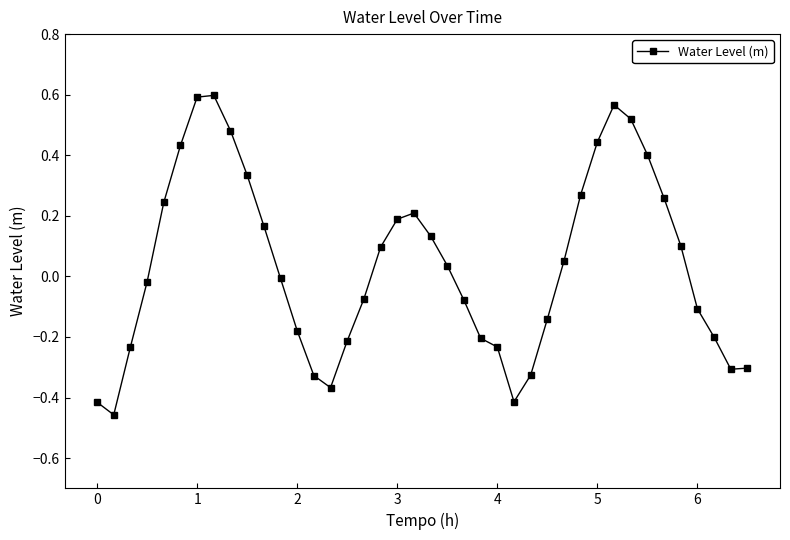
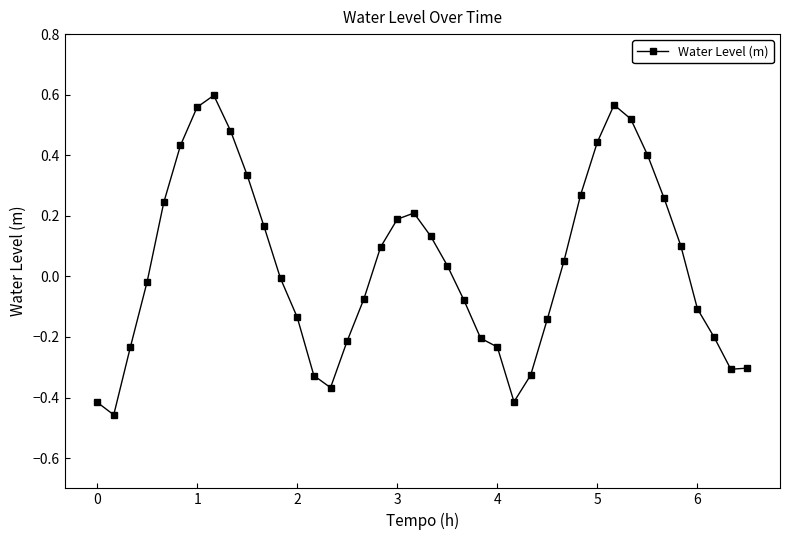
1: 0.59 -> 0.56
2: -0.18 -> -0.13
